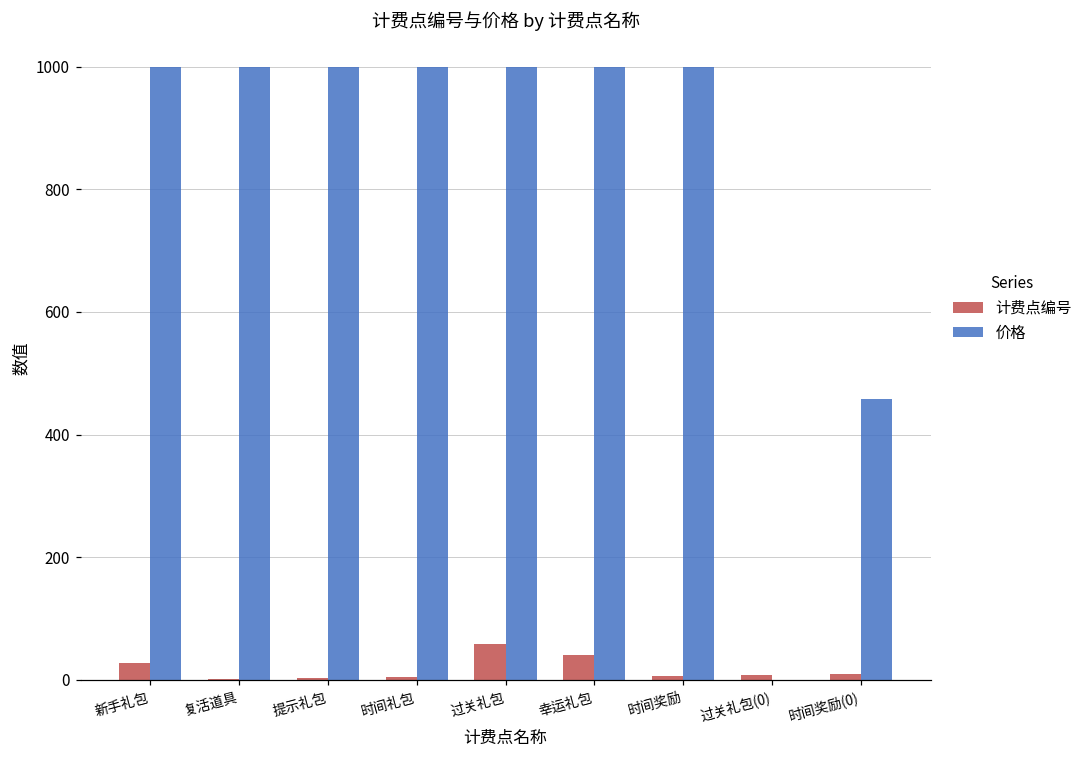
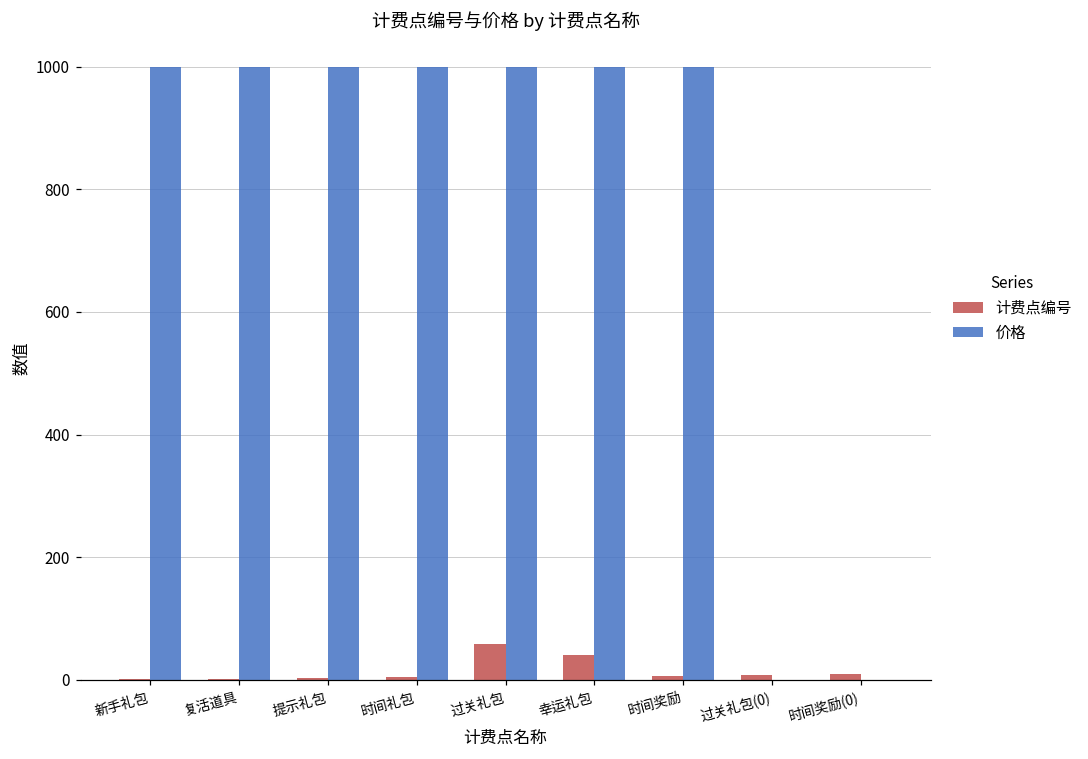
计费点编号, 新手礼包: 30 -> 0
价格, 时间奖励(0): 460 -> 0
